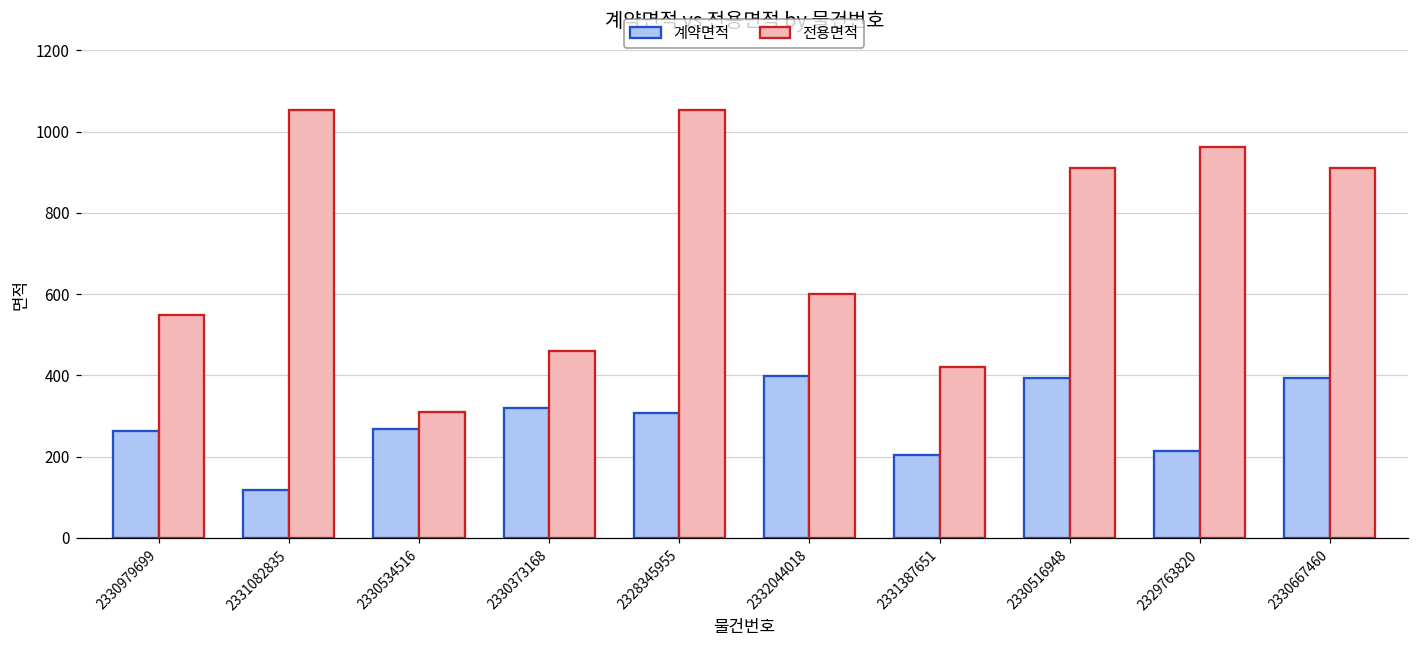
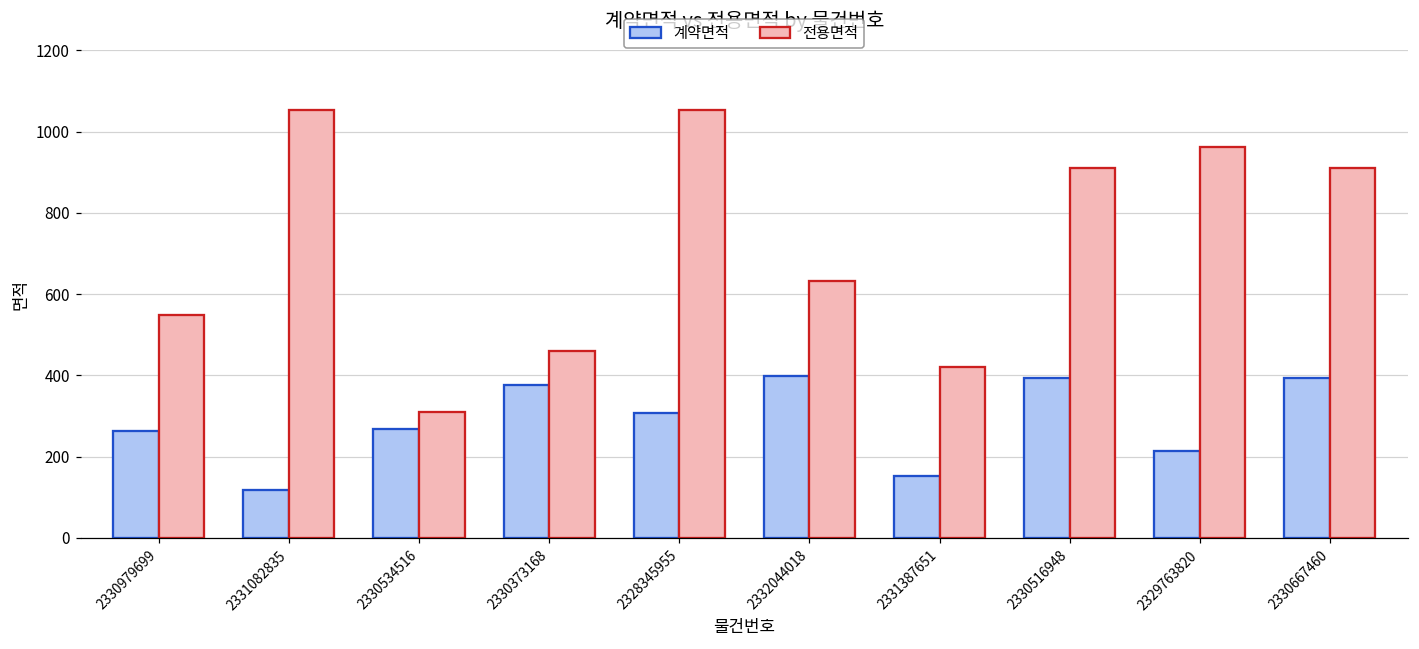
계약면적, 2330373168: 320 -> 380
전용면적, 2332044018: 600 -> 630
계약면적, 2331387651: 200 -> 150
